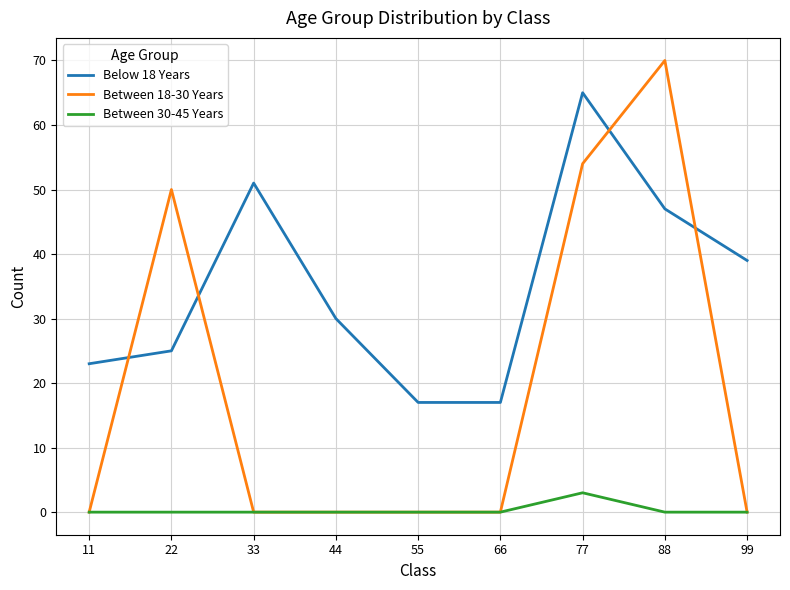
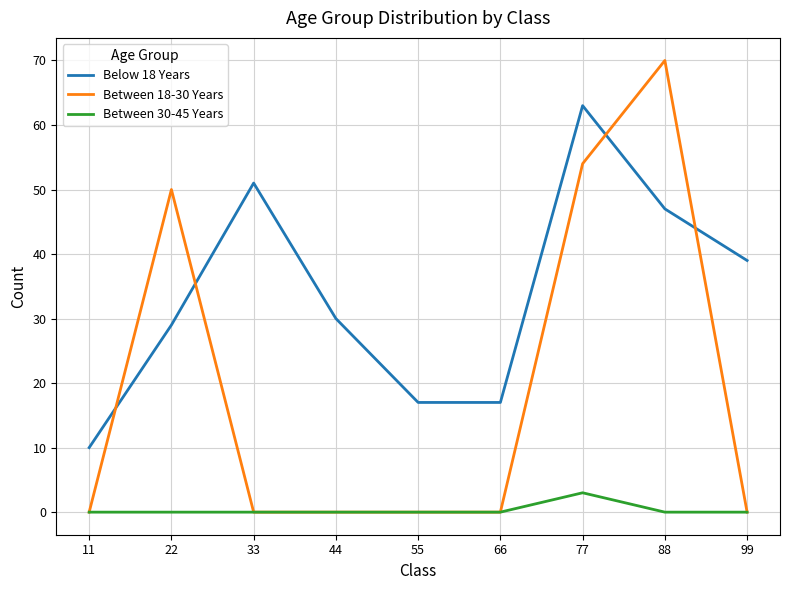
Below 18 Years, 11: 23 -> 10
Below 18 Years, 22: 25 -> 29
Below 18 Years, 77: 65 -> 63
